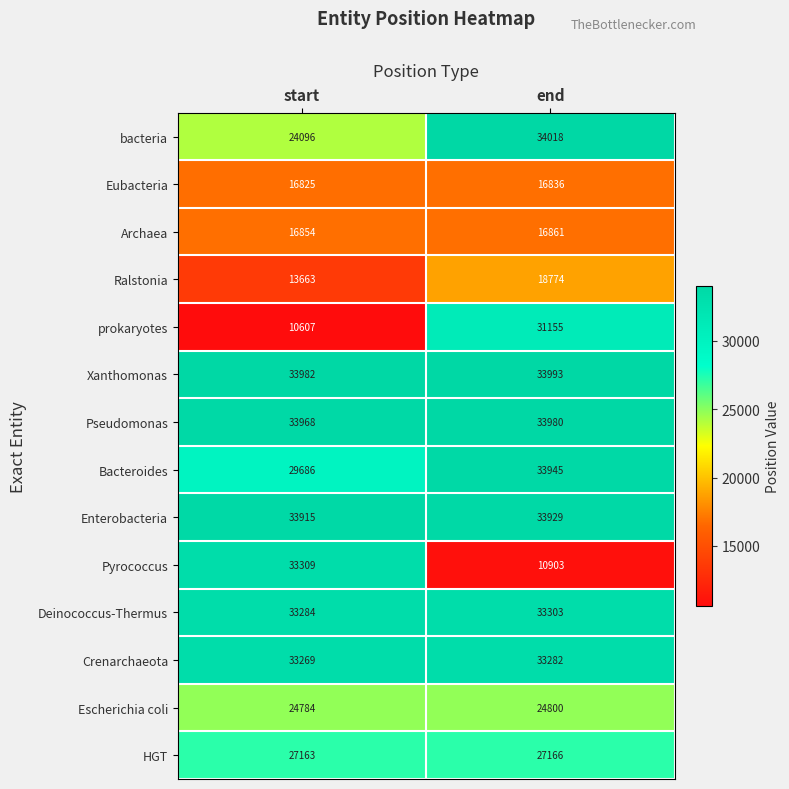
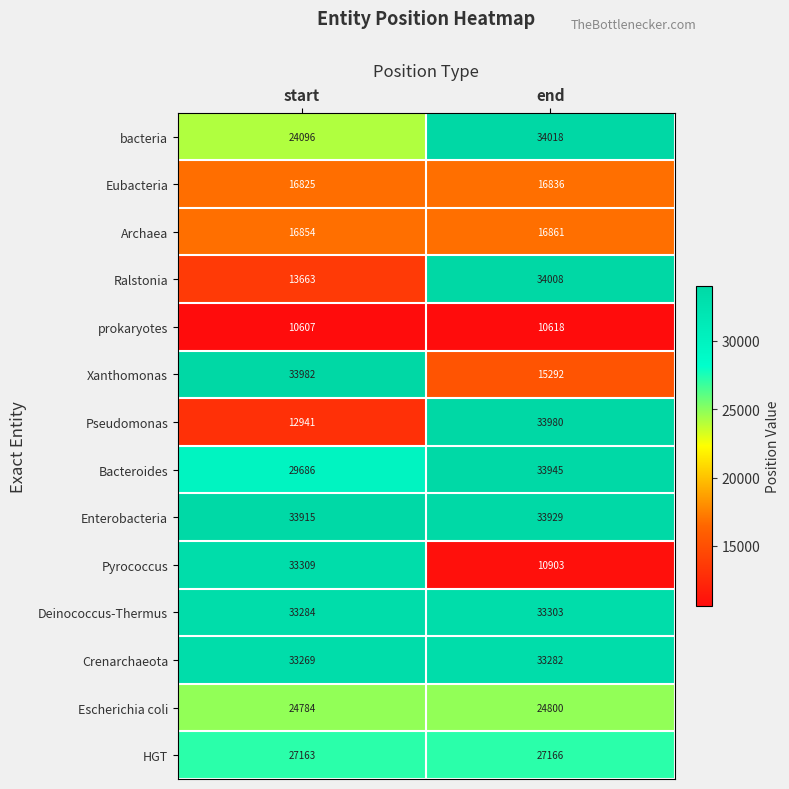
Ralstonia, end: 18774 -> 34008
prokaryotes, end: 31155 -> 10618
Xanthomonas, end: 33993 -> 15292
Pseudomonas, start: 33968 -> 12941
